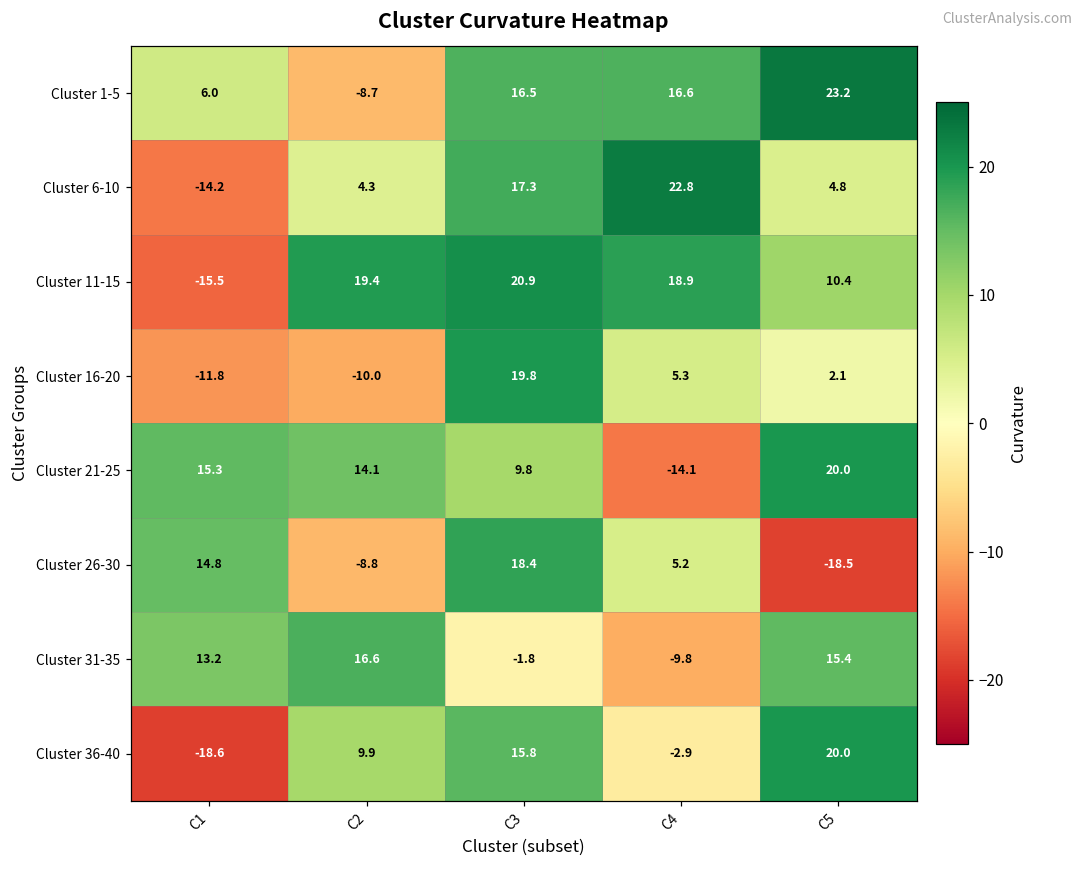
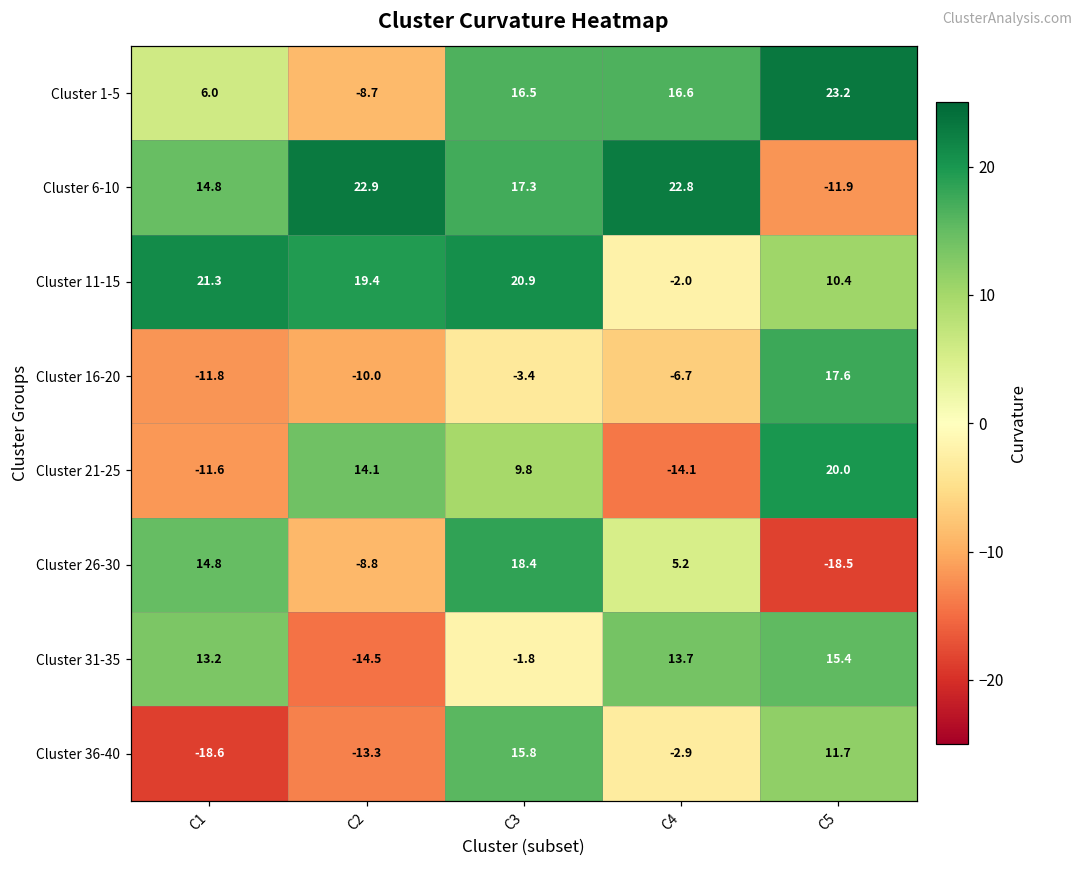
Cluster 6-10, C1: -14.2 -> 14.8
Cluster 6-10, C2: 4.3 -> 22.9
Cluster 6-10, C5: 4.8 -> -11.9
Cluster 11-15, C1: -15.5 -> 21.3
Cluster 11-15, C4: 18.9 -> -2.0
Cluster 16-20, C3: 19.8 -> -3.4
Cluster 16-20, C4: 5.3 -> -6.7
Cluster 16-20, C5: 2.1 -> 17.6
Cluster 21-25, C1: 15.3 -> -11.6
Cluster 31-35, C2: 16.6 -> -14.5
Cluster 31-35, C4: -9.8 -> 13.7
Cluster 36-40, C2: 9.9 -> -13.3
Cluster 36-40, C5: 20.0 -> 11.7
